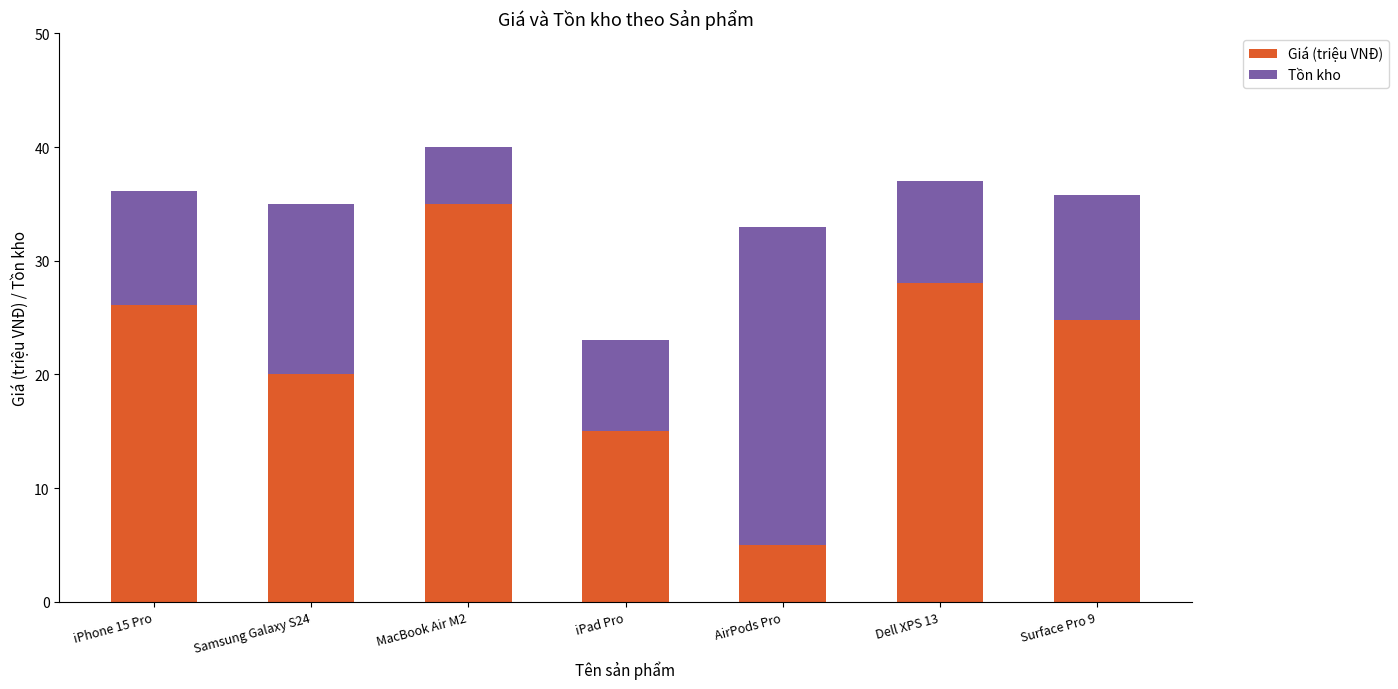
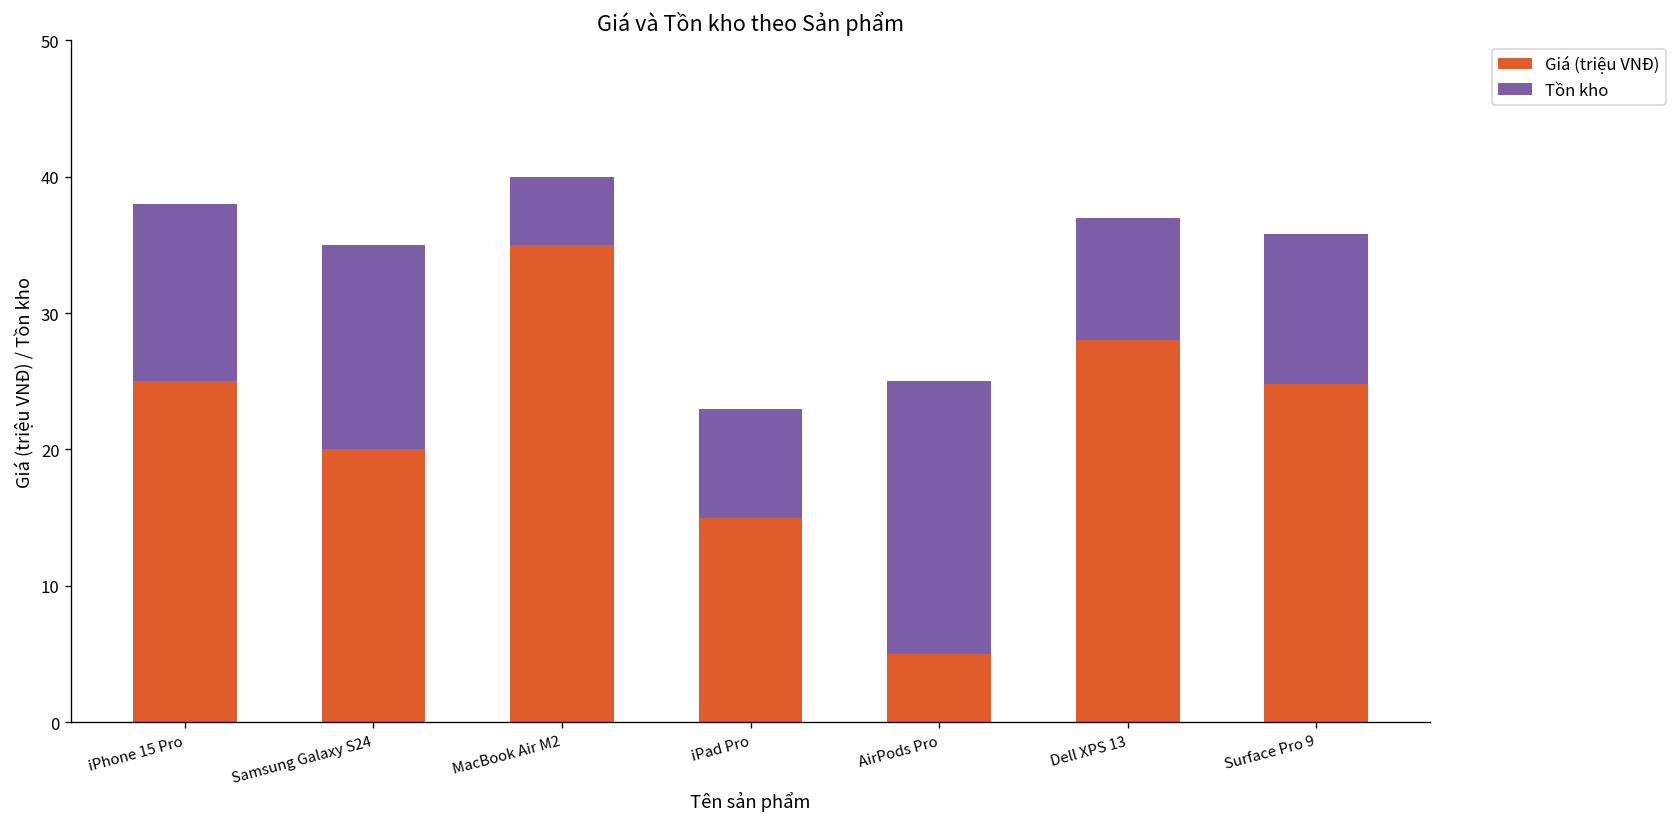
Giá (triệu VNĐ), iPhone 15 Pro: 26.1 -> 25.0
Tồn kho, iPhone 15 Pro: 10 -> 13
Tồn kho, AirPods Pro: 28 -> 20
